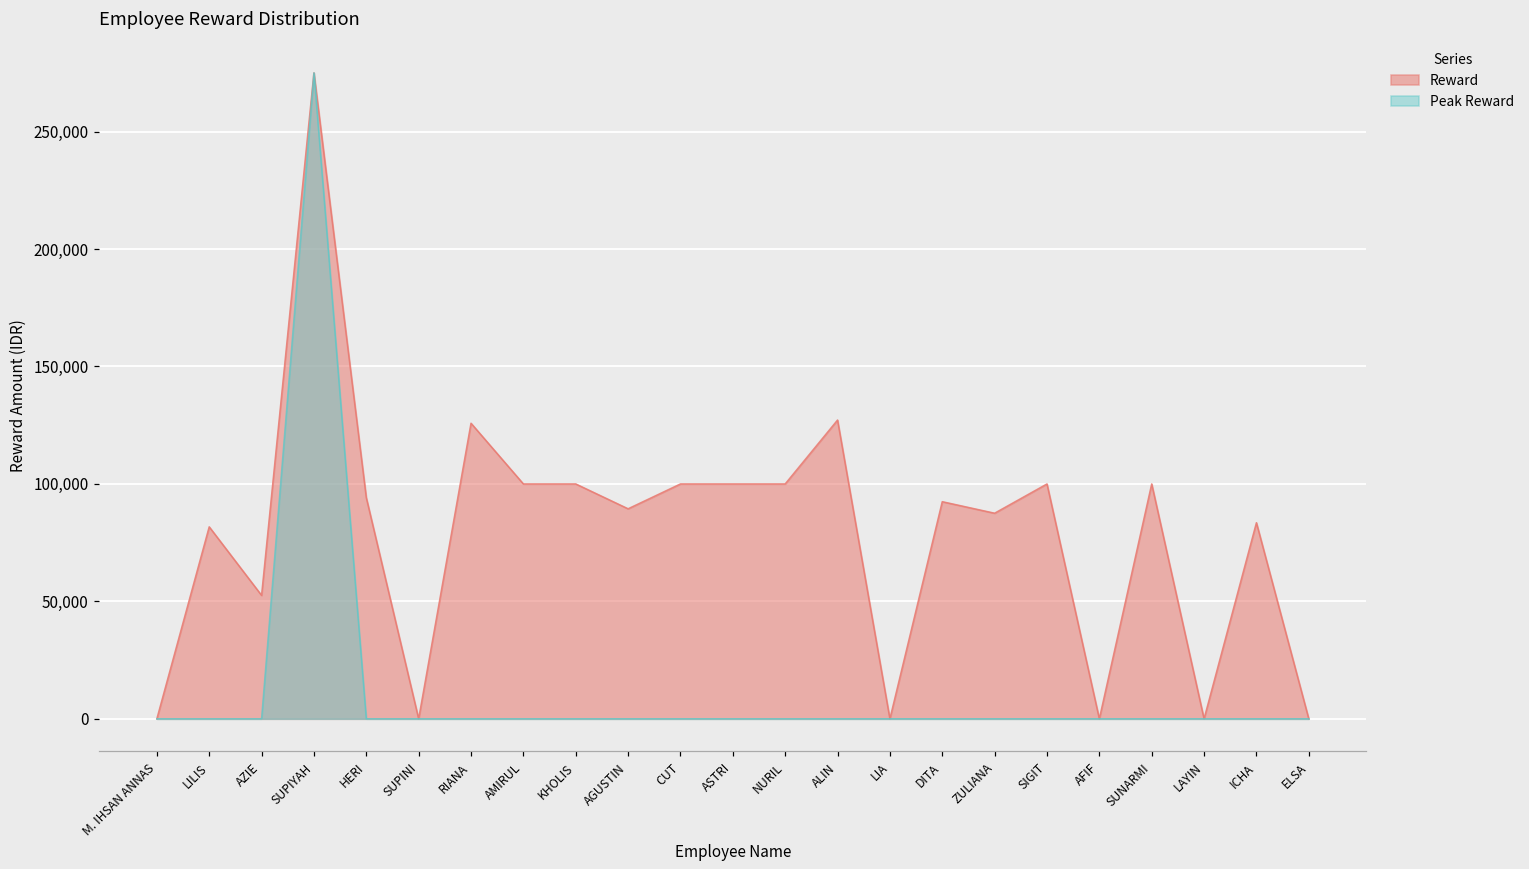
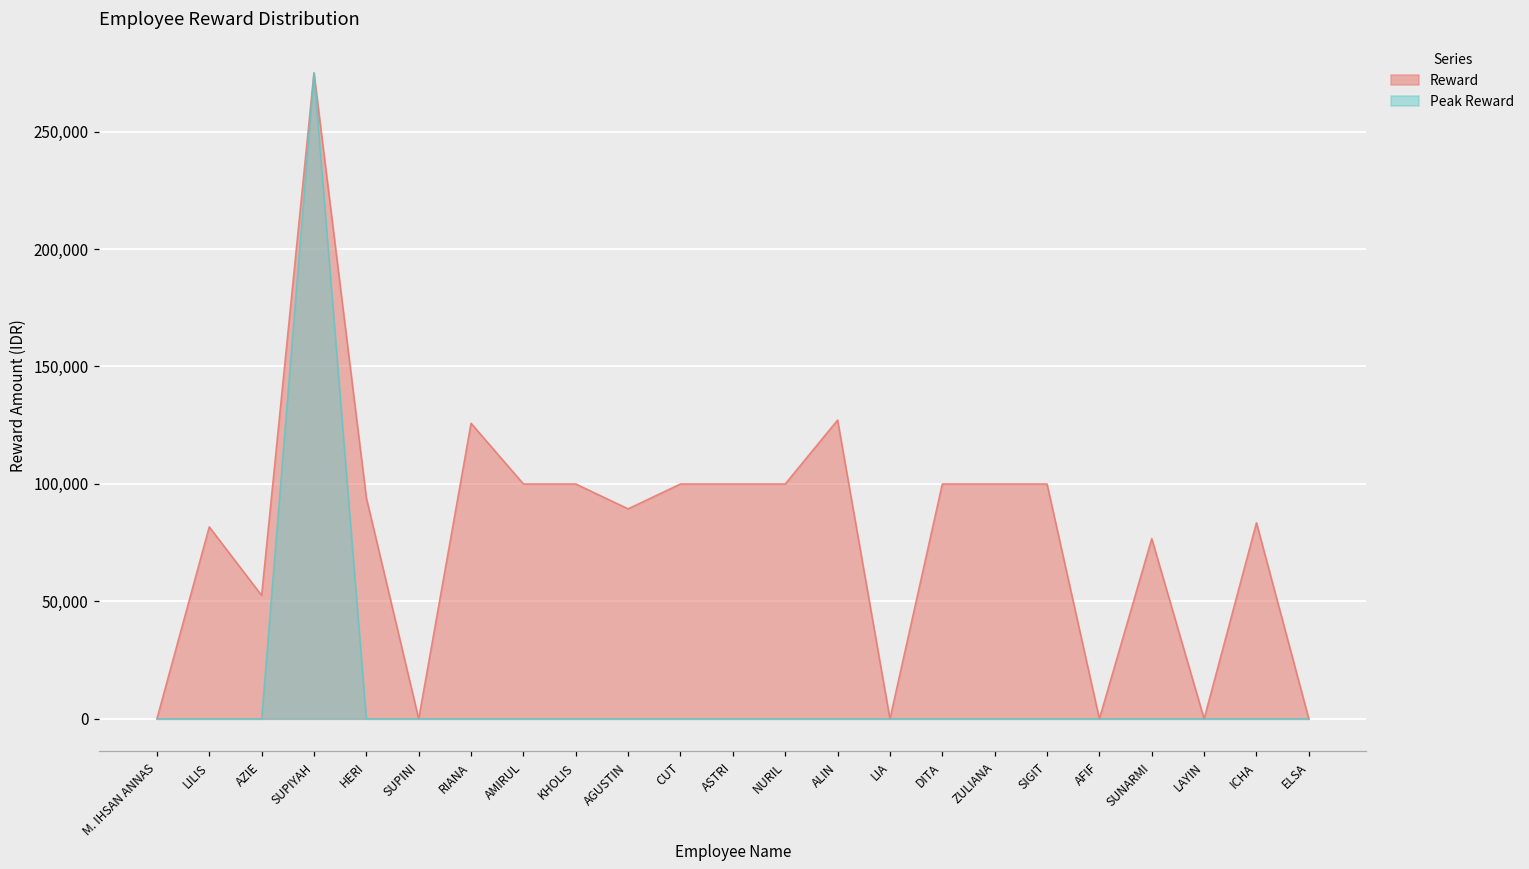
Reward, DITA: 92,000 -> 100,000
Reward, ZULIANA: 88,000 -> 100,000
Reward, SUNARMI: 100,000 -> 77,000
